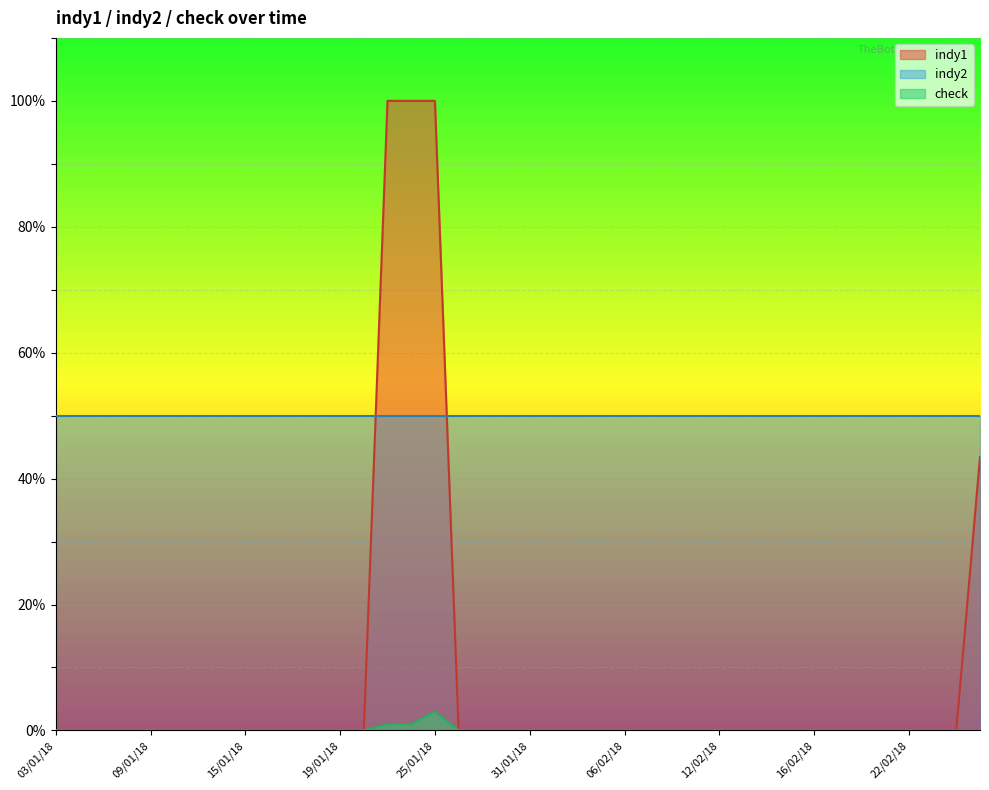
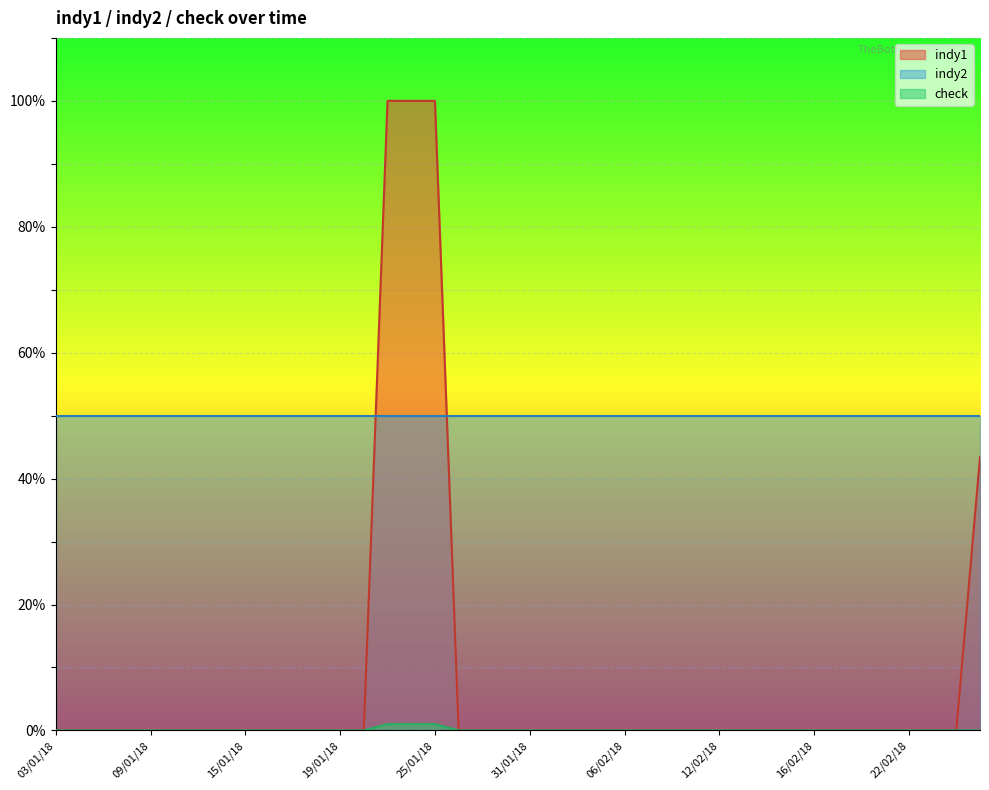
check, 25/01/18: 3% -> 1%
